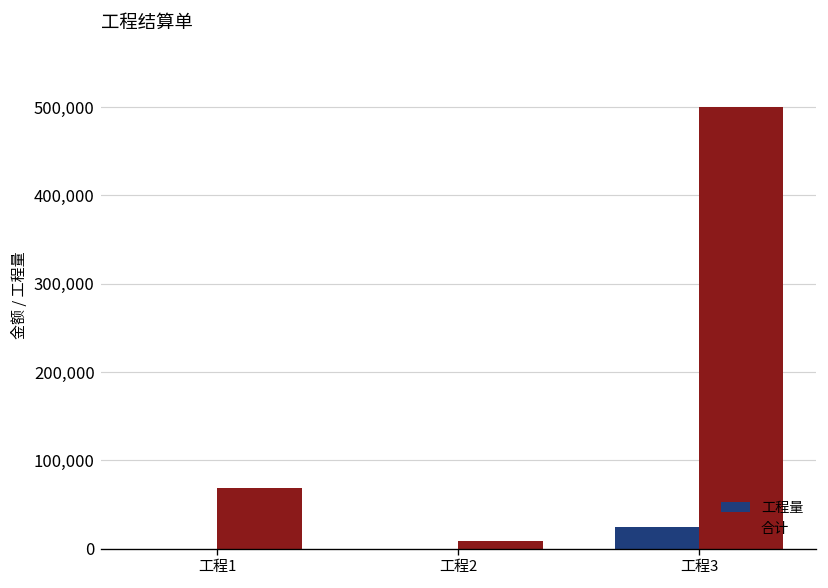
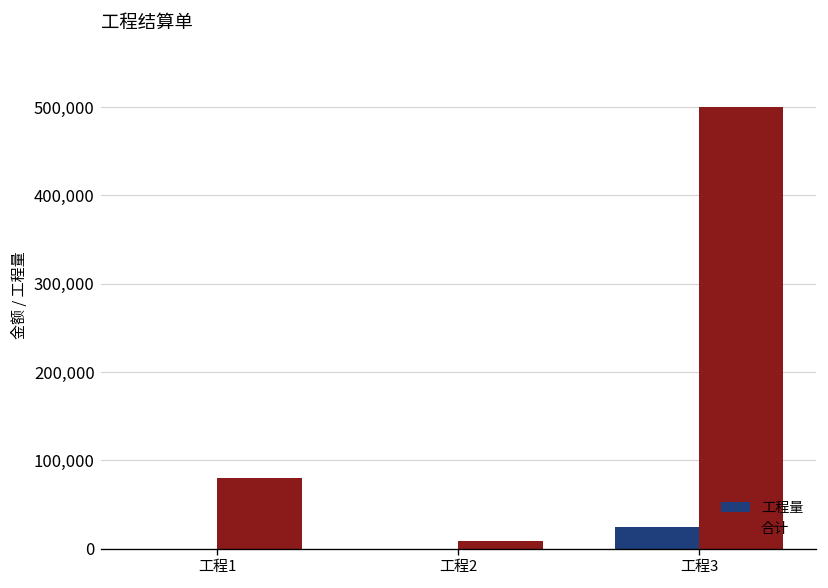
合计, 工程1: 70,000 -> 80,000
